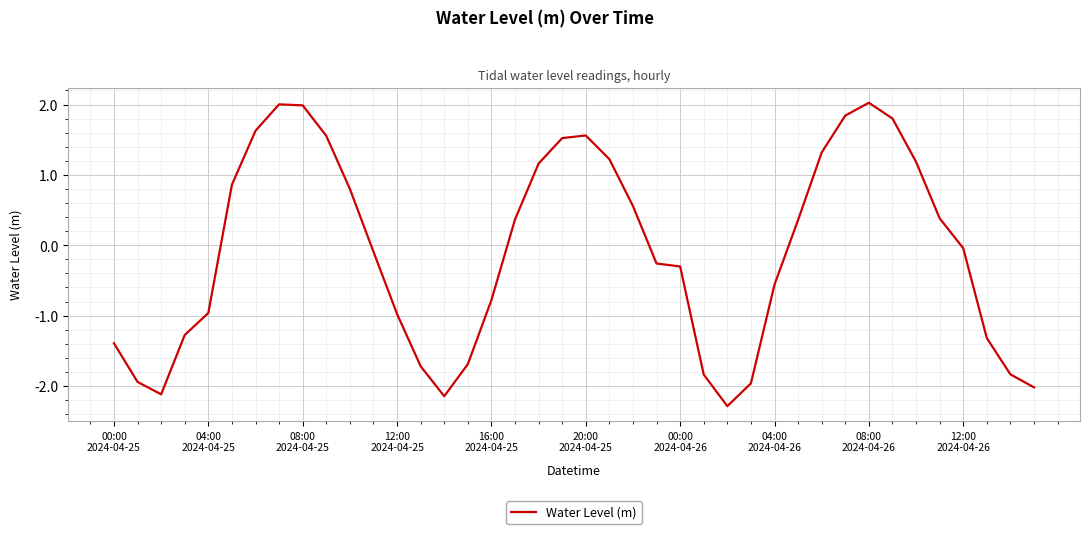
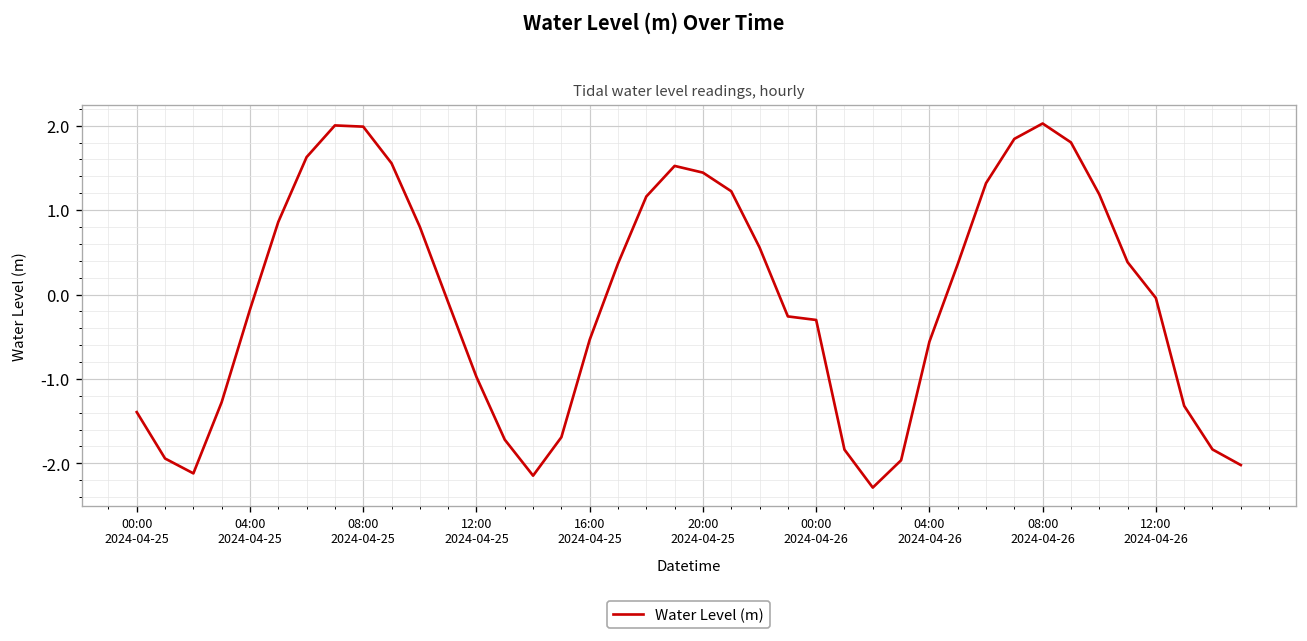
04:00 2024-04-25: -1.0 -> -0.2
16:00 2024-04-25: -0.8 -> -0.5
20:00 2024-04-25: 1.6 -> 1.4
